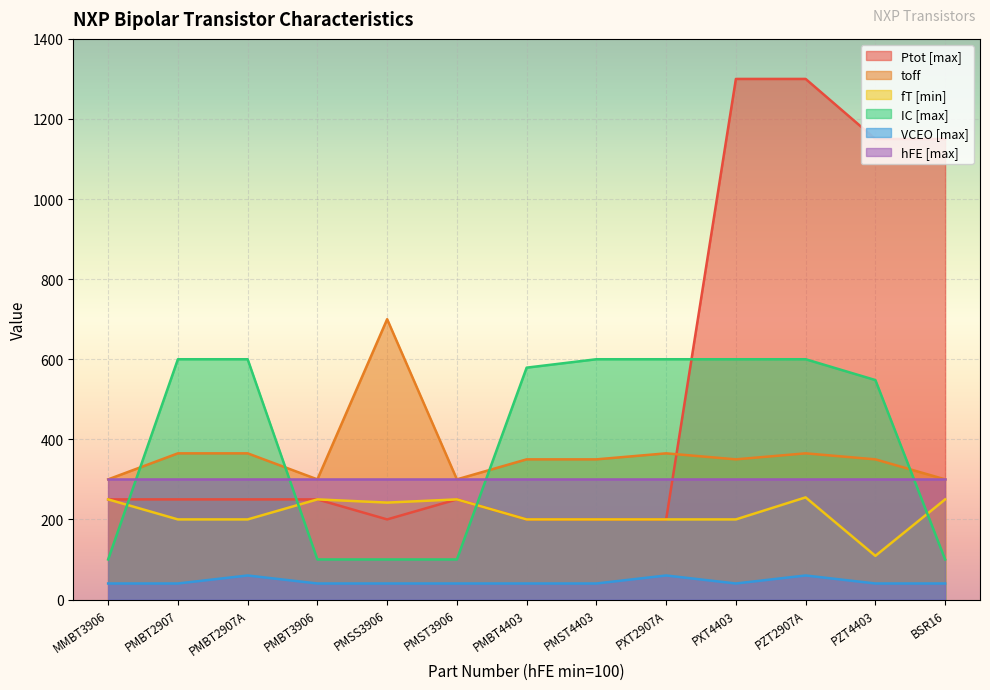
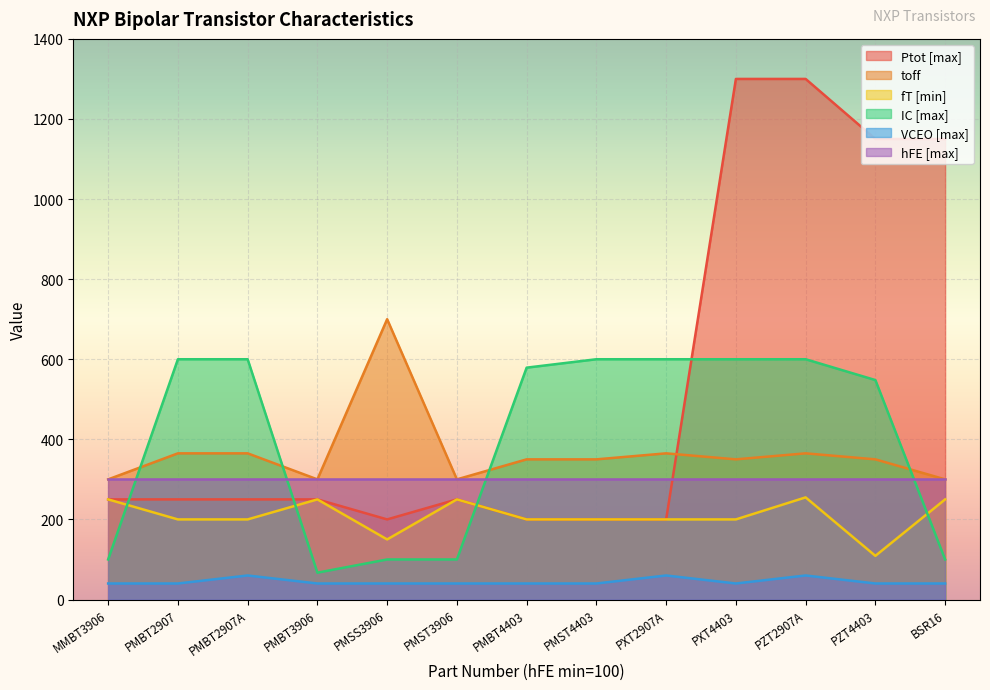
IC [max], PMBT3906: 100 -> 70
fT [min], PMSS3906: 240 -> 150
